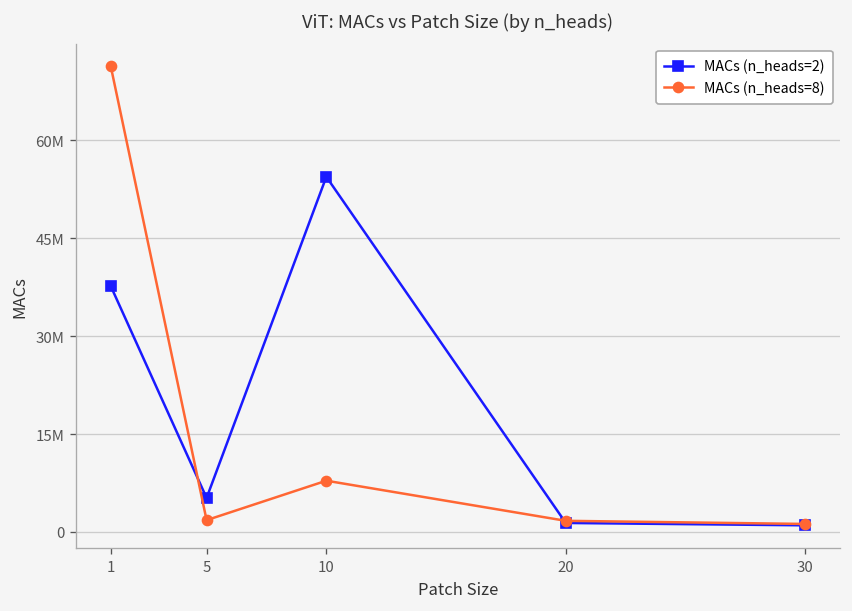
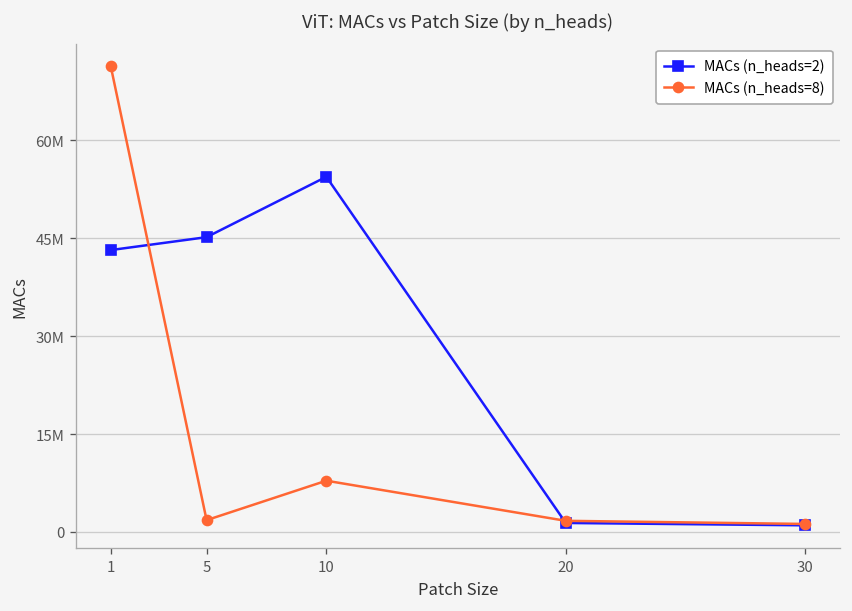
MACs (n_heads=2), 1: 38000000 -> 43000000
MACs (n_heads=2), 5: 5000000 -> 45000000
